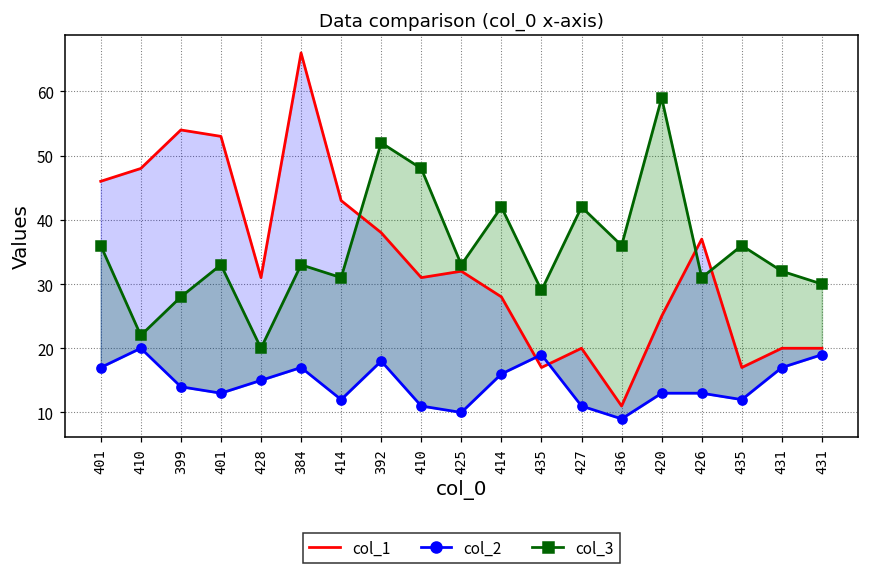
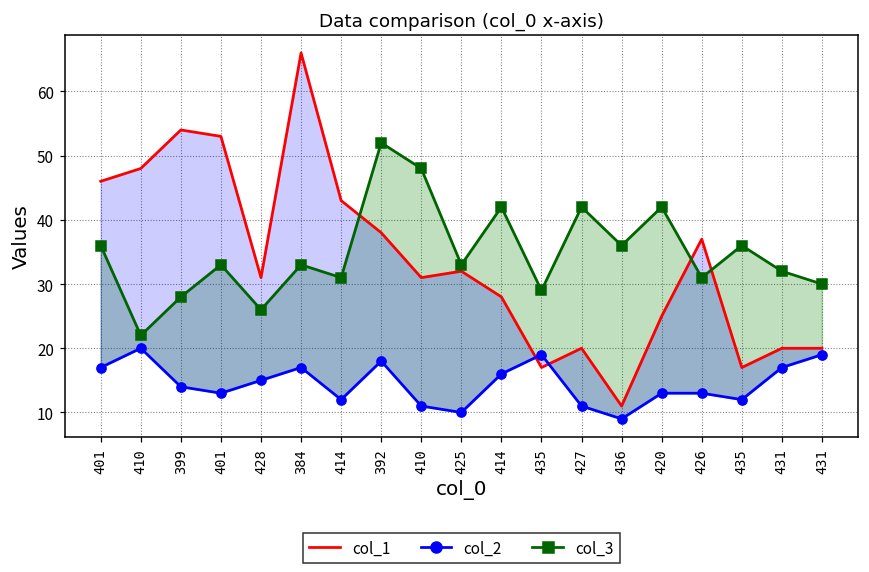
col_3, 428: 20 -> 26
col_3, 420: 59 -> 42
